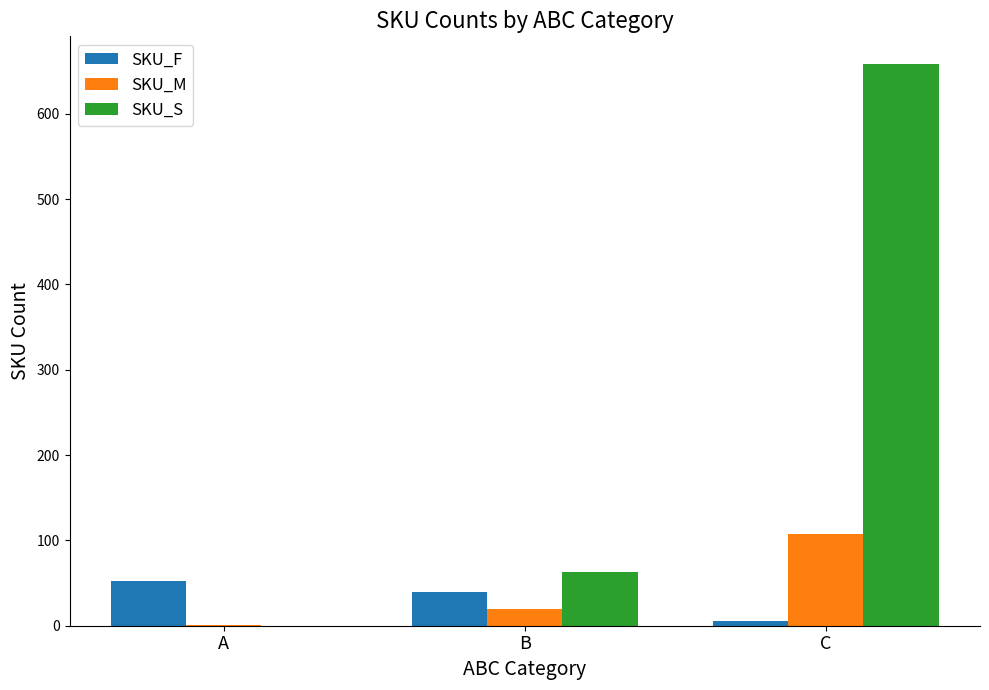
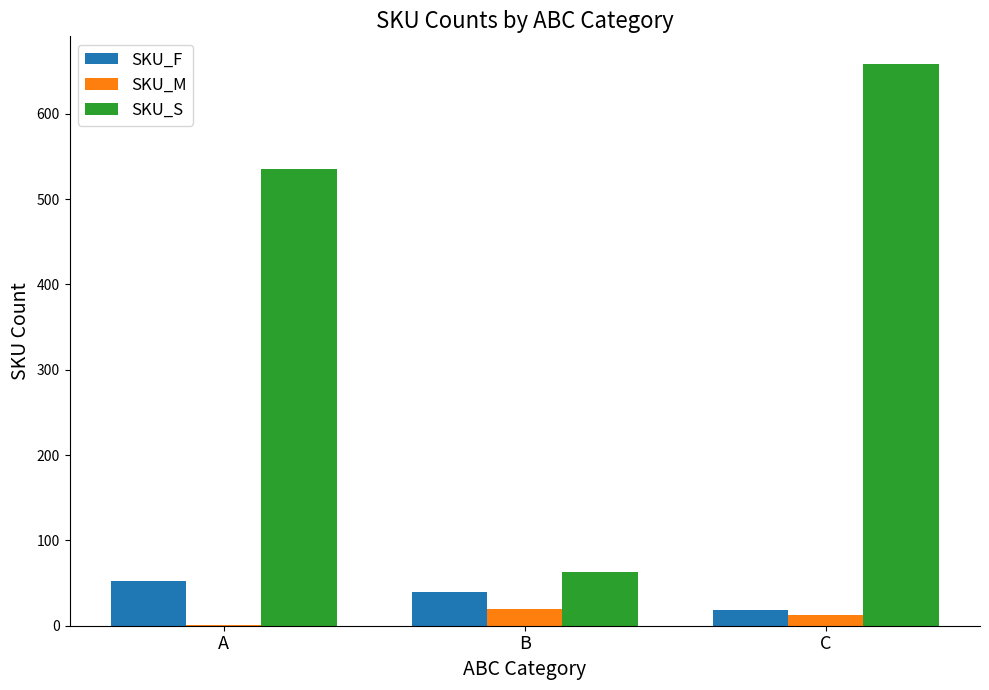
SKU_S, A: 0 -> 540
SKU_F, C: 10 -> 20
SKU_M, C: 110 -> 10
